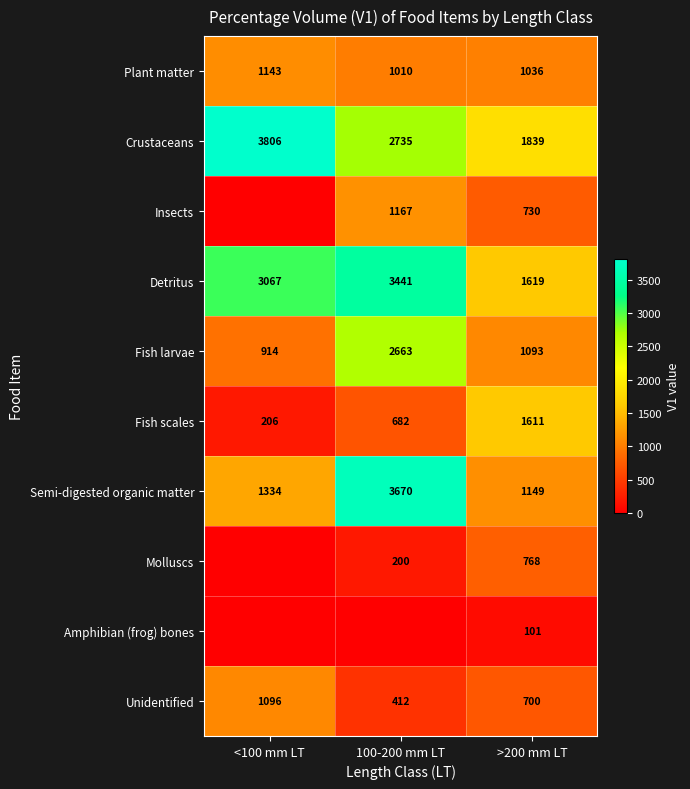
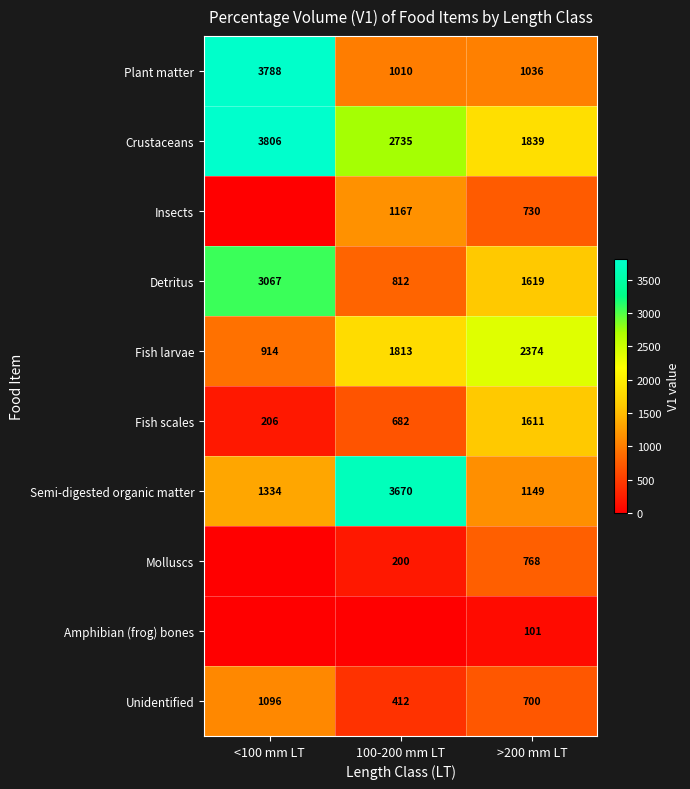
Plant matter, <100 mm LT: 1143 -> 3788
Detritus, 100-200 mm LT: 3441 -> 812
Fish larvae, 100-200 mm LT: 2663 -> 1813
Fish larvae, >200 mm LT: 1093 -> 2374
